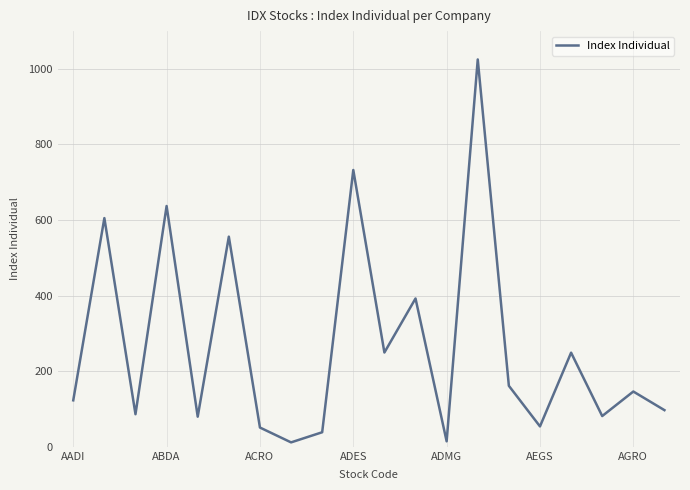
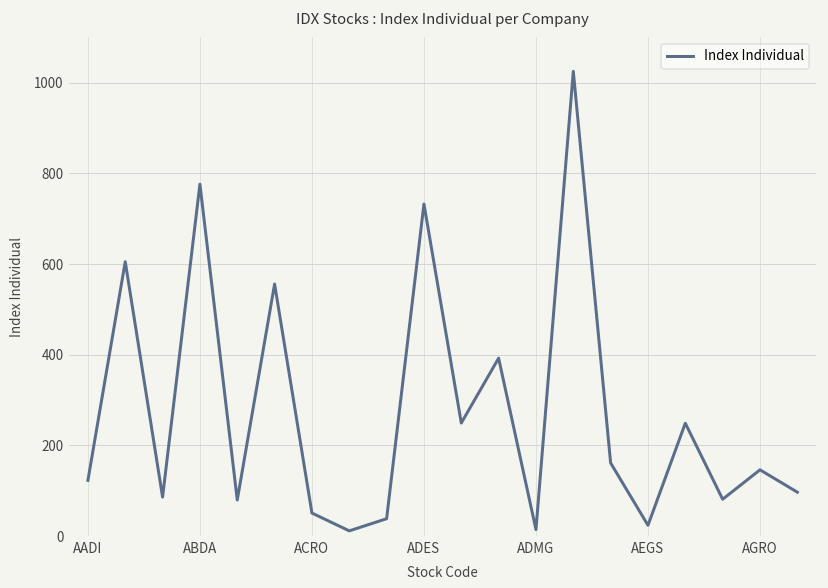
ABDA: 640 -> 780
AEGS: 50 -> 20
